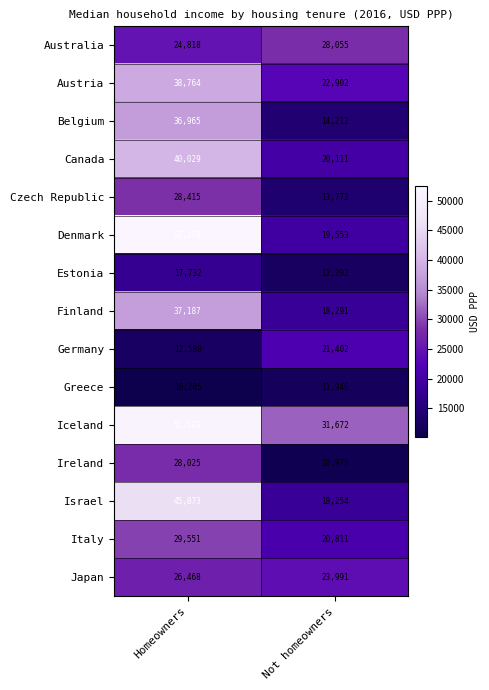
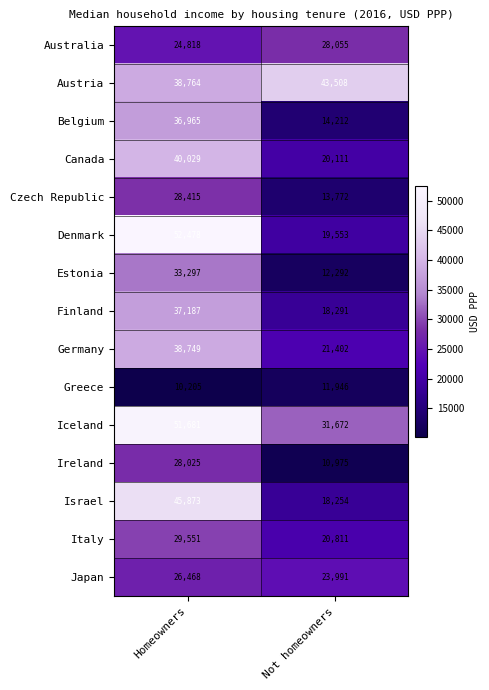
Austria, Not homeowners: 22,902 -> 43,508
Estonia, Homeowners: 17,732 -> 33,297
Germany, Homeowners: 12,580 -> 38,749
